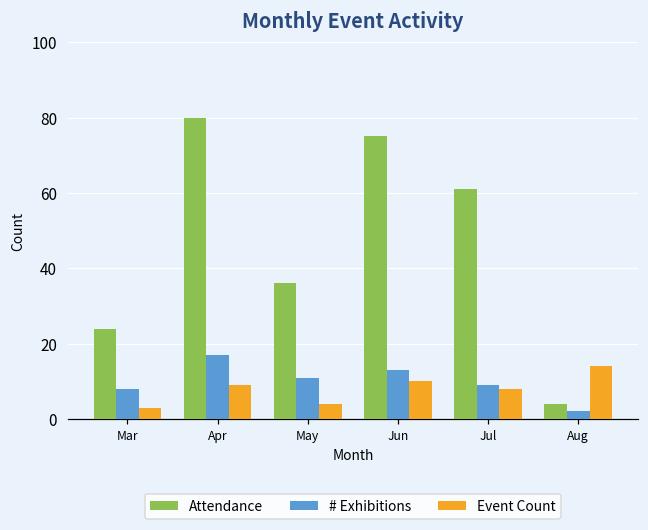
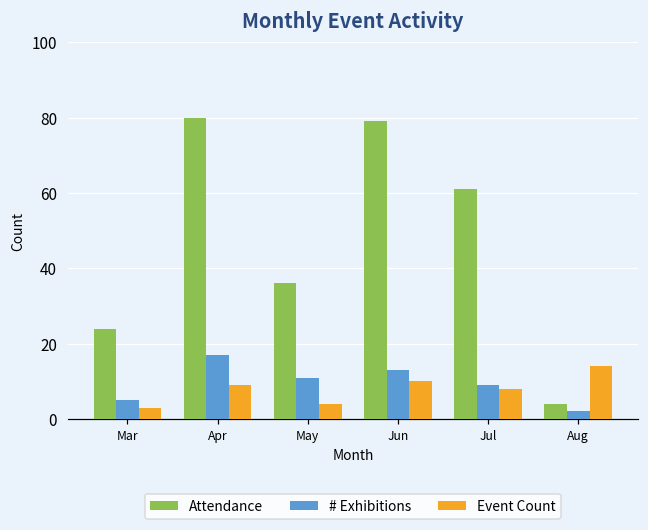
# Exhibitions, Mar: 8 -> 5
Attendance, Jun: 75 -> 79
